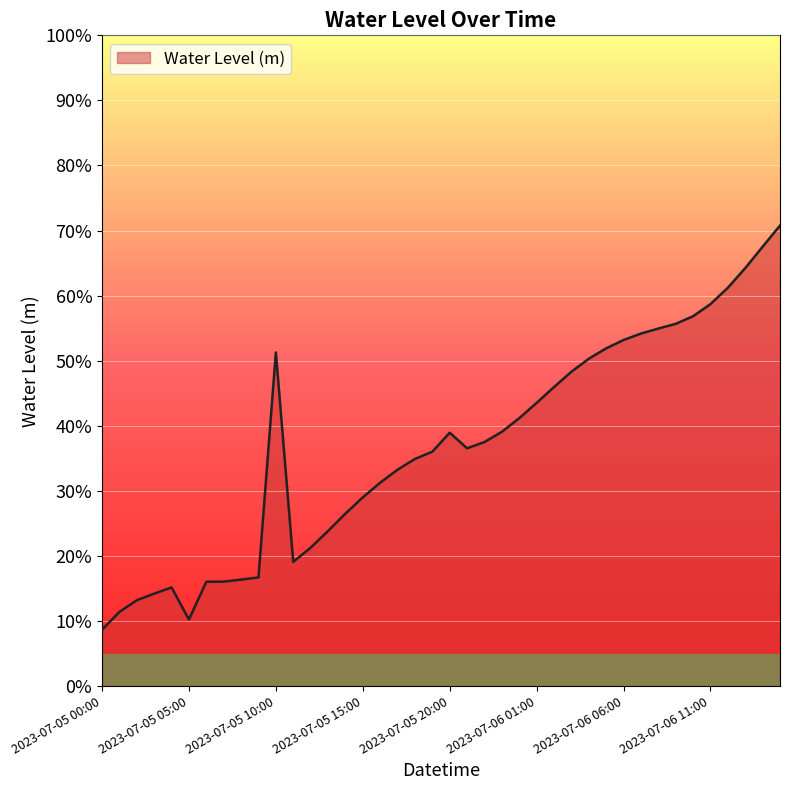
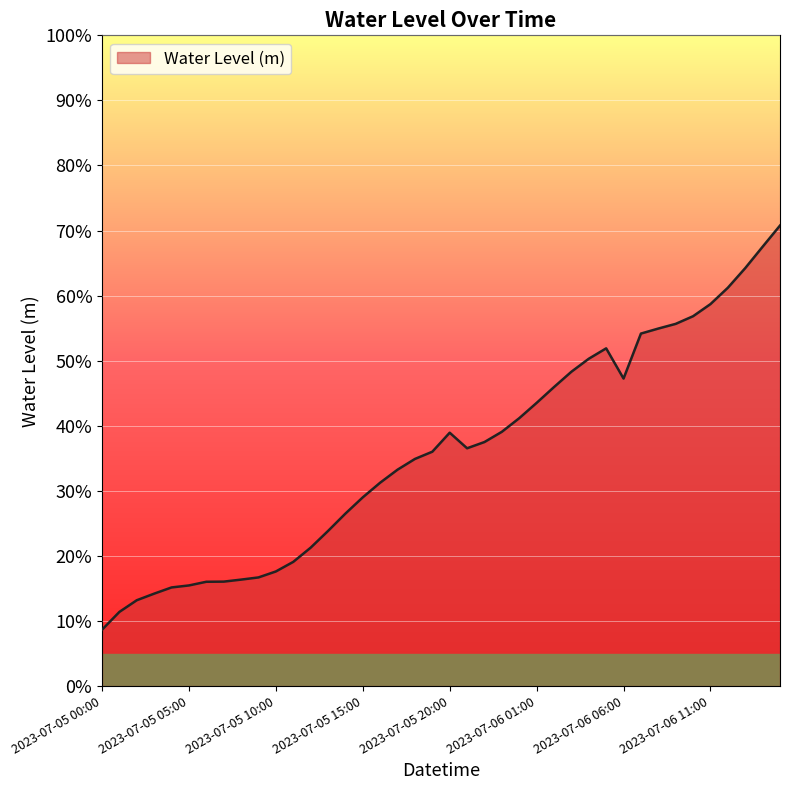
Water Level (m), 2023-07-05 05:00: 10% -> 15%
Water Level (m), 2023-07-05 10:00: 51% -> 18%
Water Level (m), 2023-07-06 06:00: 53% -> 47%
